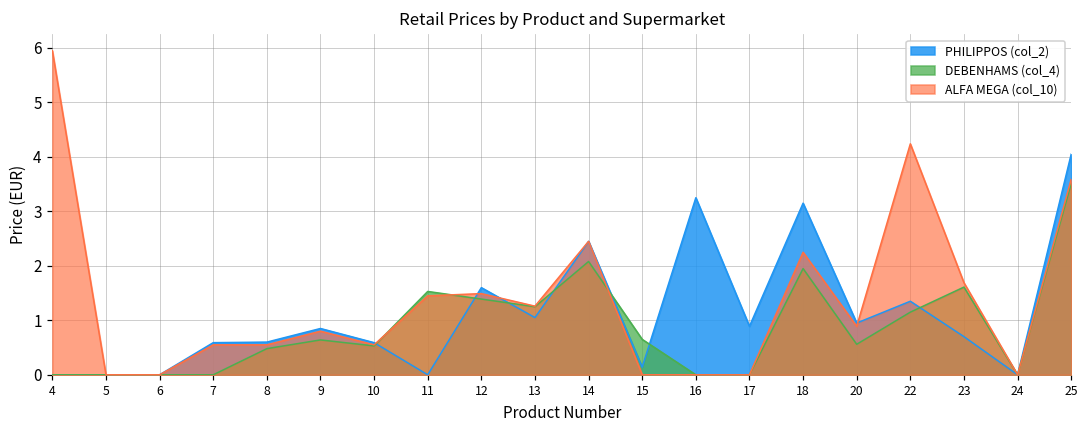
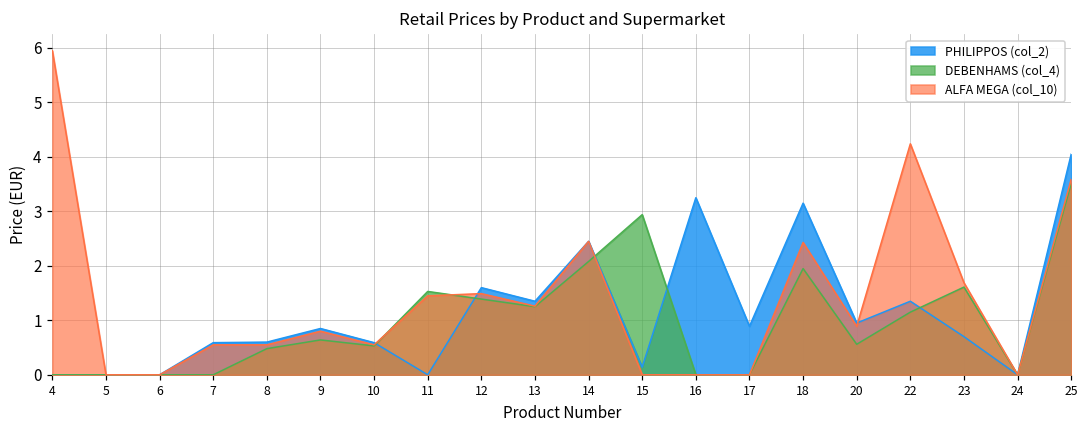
PHILIPPOS (col_2), 13: 1.1 -> 1.4
DEBENHAMS (col_4), 15: 0.7 -> 2.9
ALFA MEGA (col_10), 18: 2.3 -> 2.4
